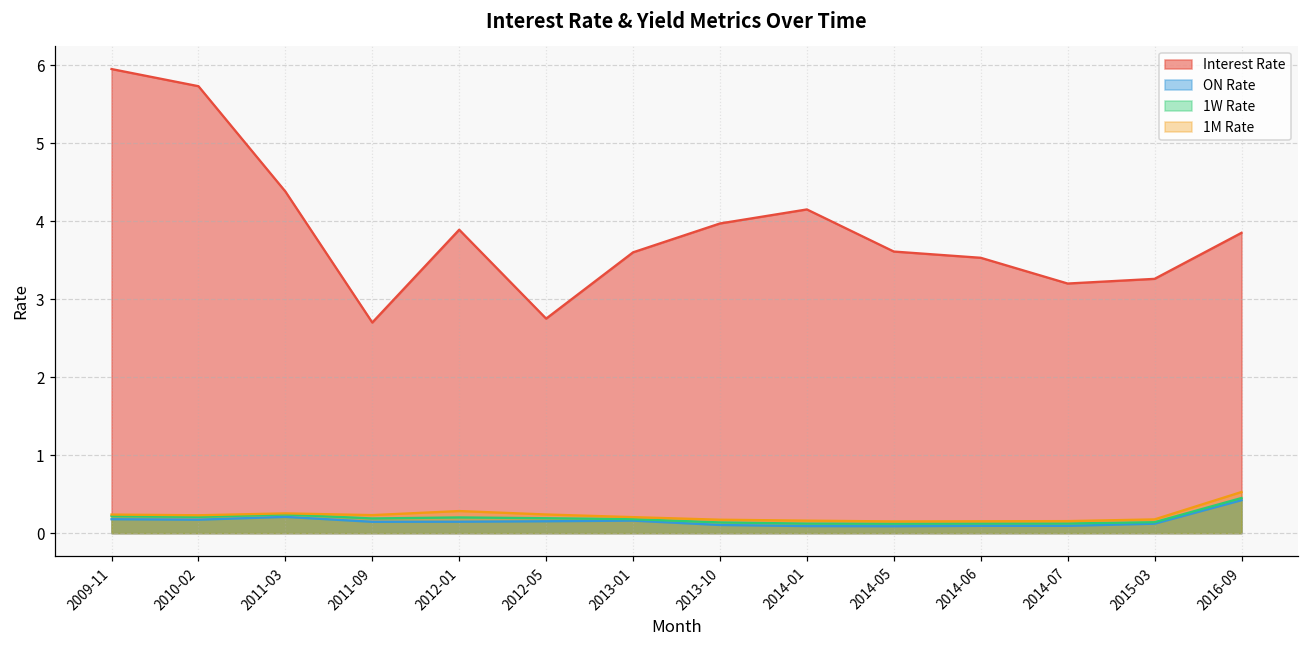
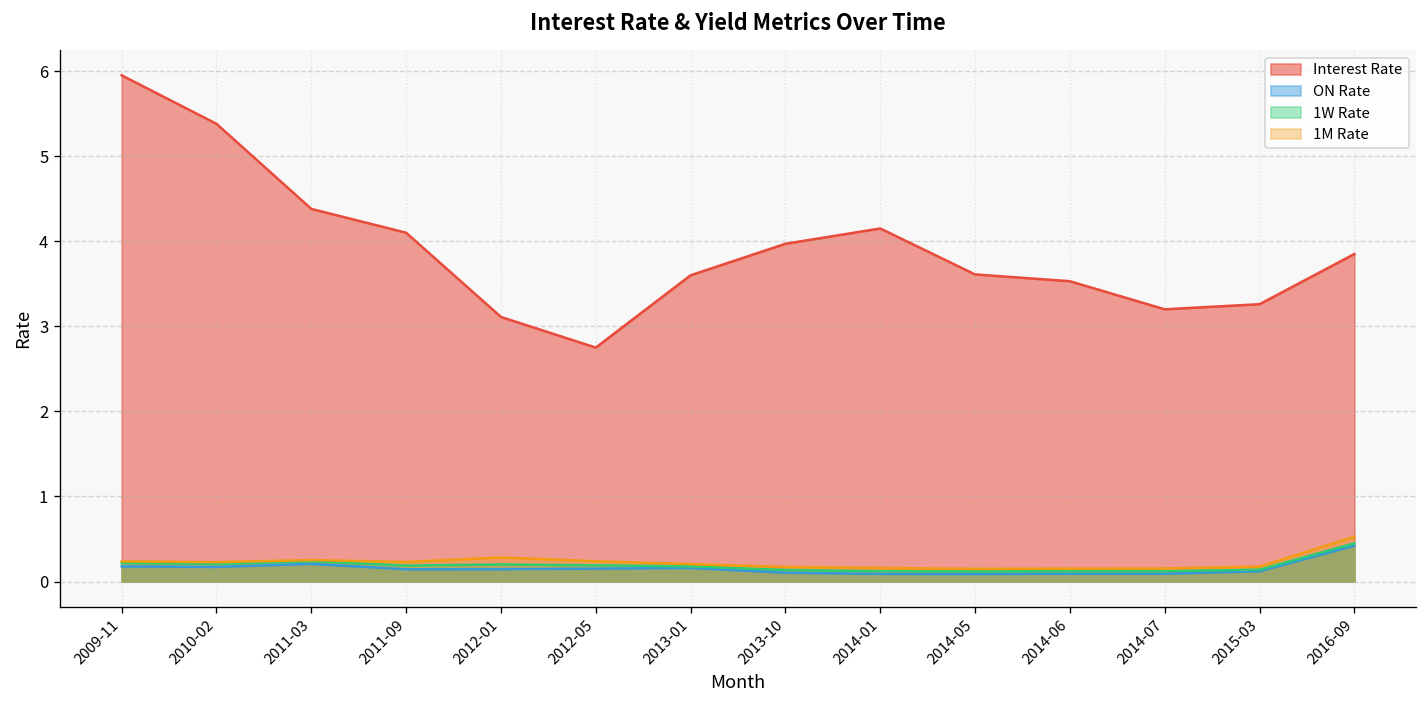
Interest Rate, 2010-02: 5.7 -> 5.4
Interest Rate, 2011-09: 2.7 -> 4.1
Interest Rate, 2012-01: 3.9 -> 3.1
